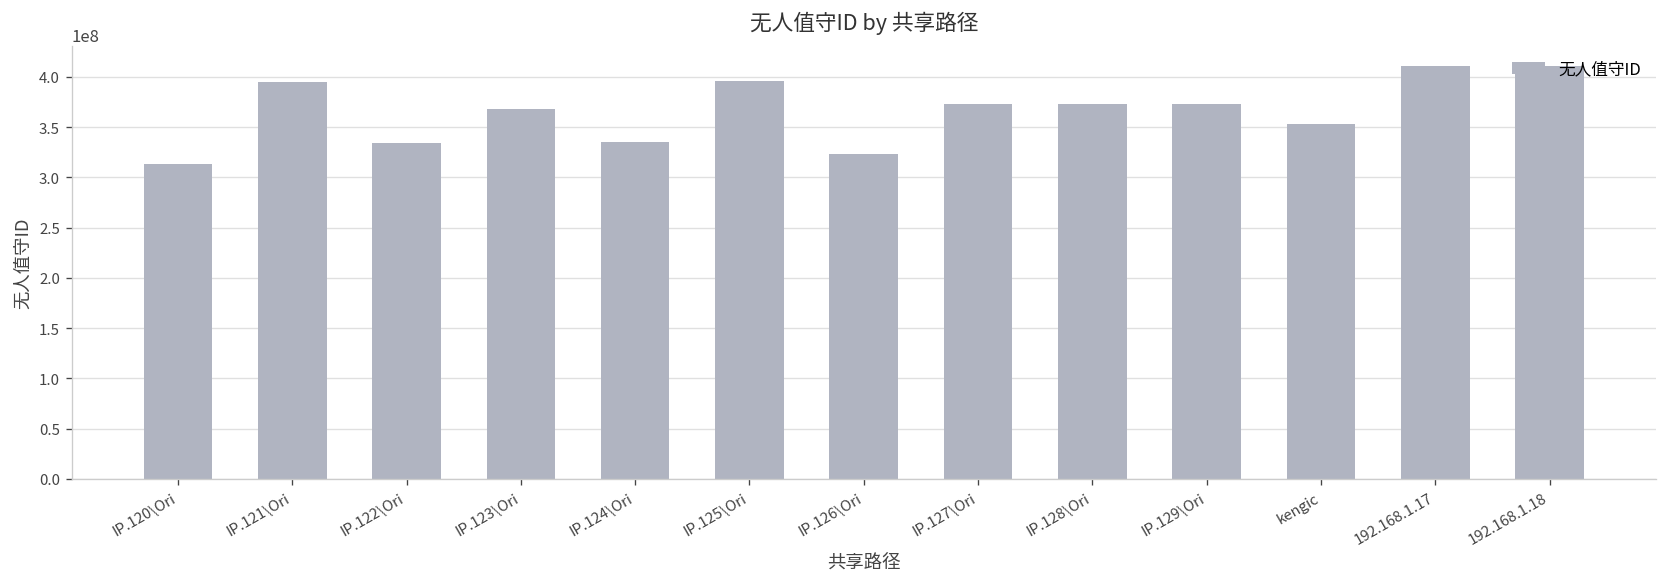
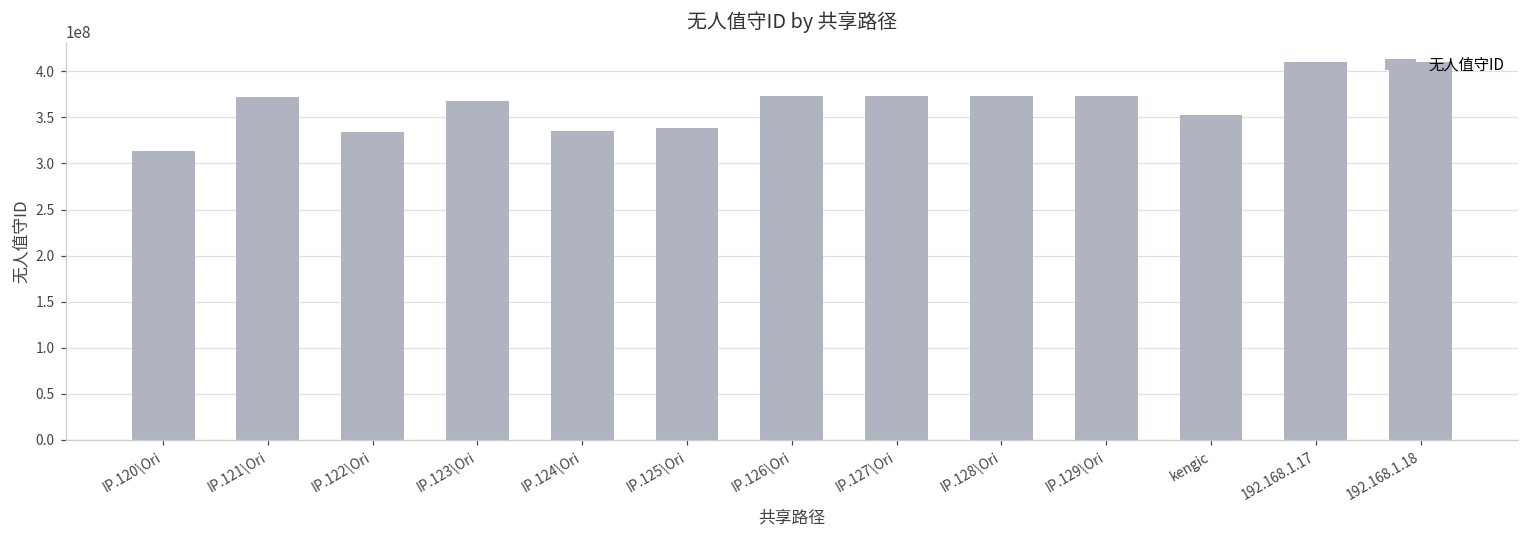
IP.121\Ori: 390000000 -> 370000000
IP.125\Ori: 400000000 -> 340000000
IP.126\Ori: 320000000 -> 370000000
